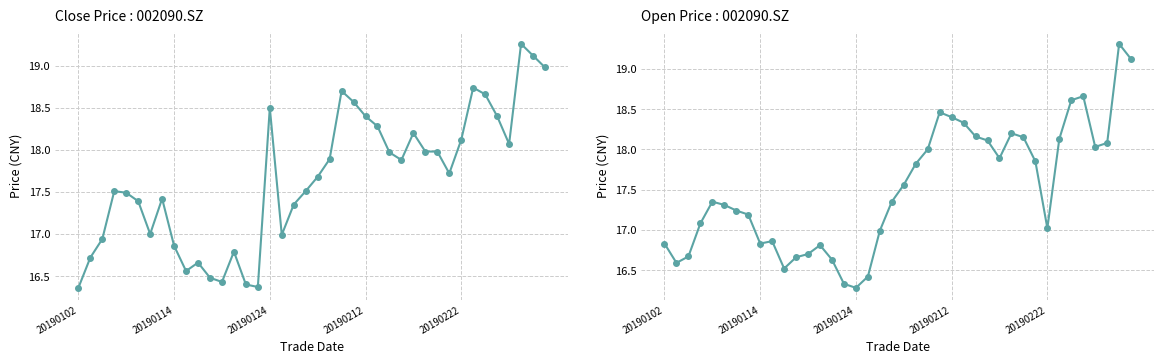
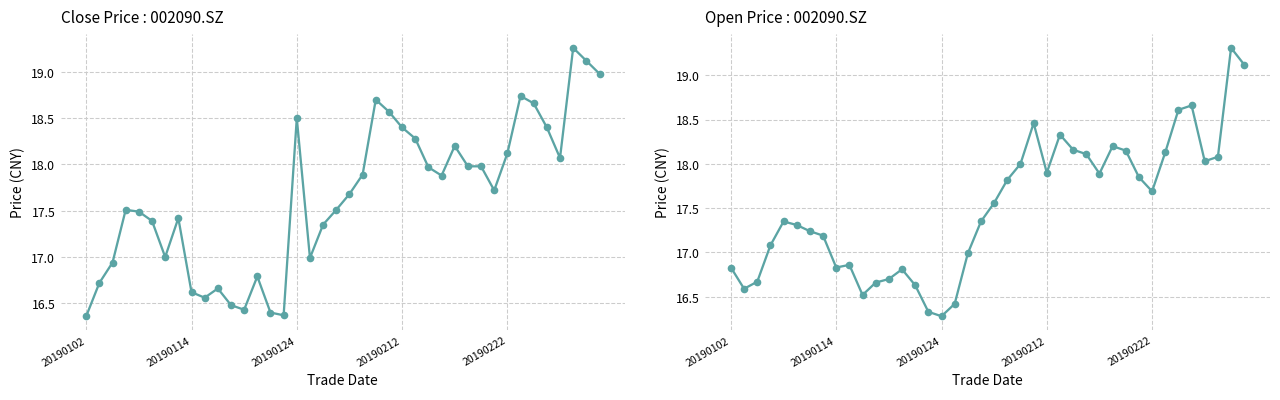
Close Price : 002090.SZ, 20190114: 16.9 -> 16.6
Open Price : 002090.SZ, 20190212: 18.4 -> 17.9
Open Price : 002090.SZ, 20190222: 17.0 -> 17.7
